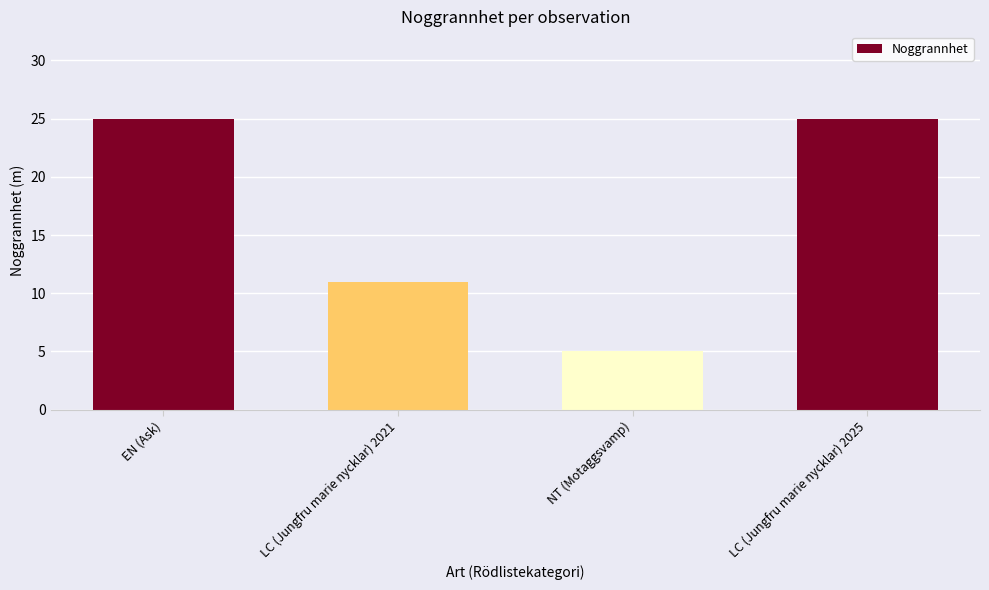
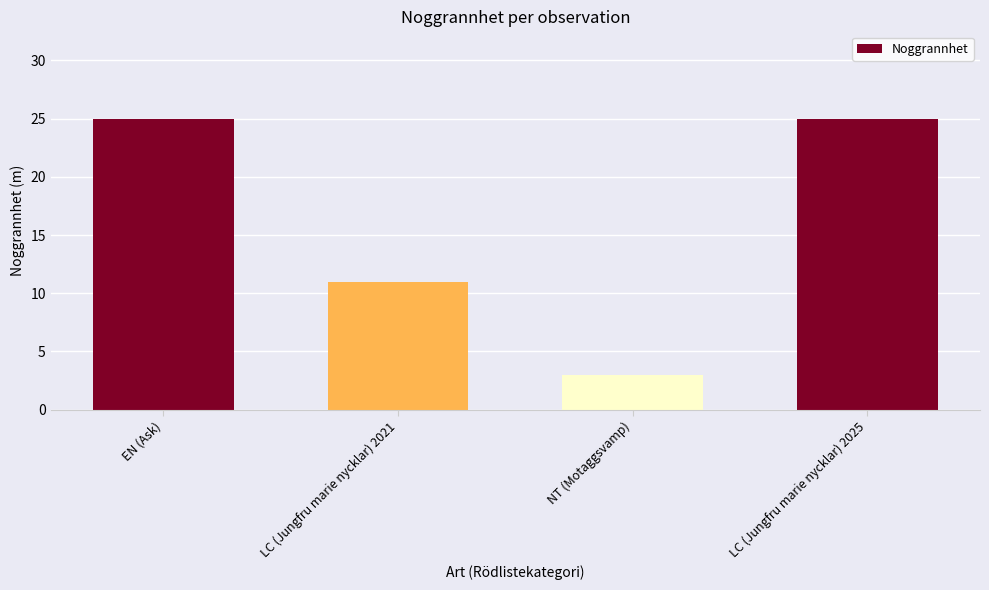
NT (Motaggsvamp): 5 -> 3
